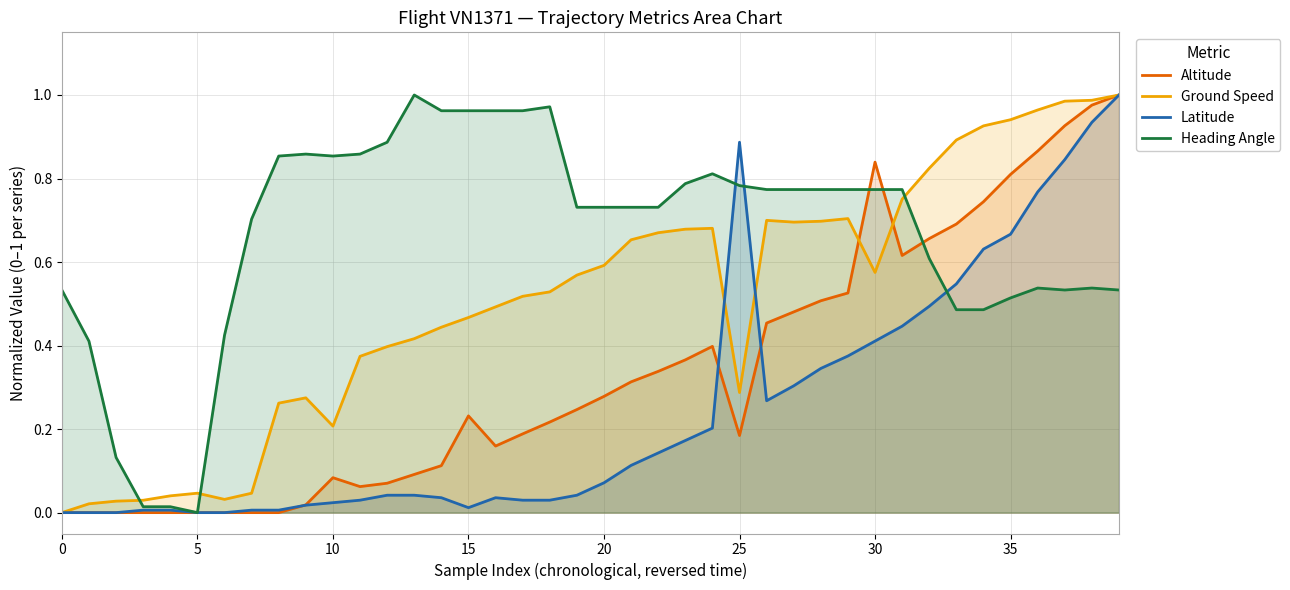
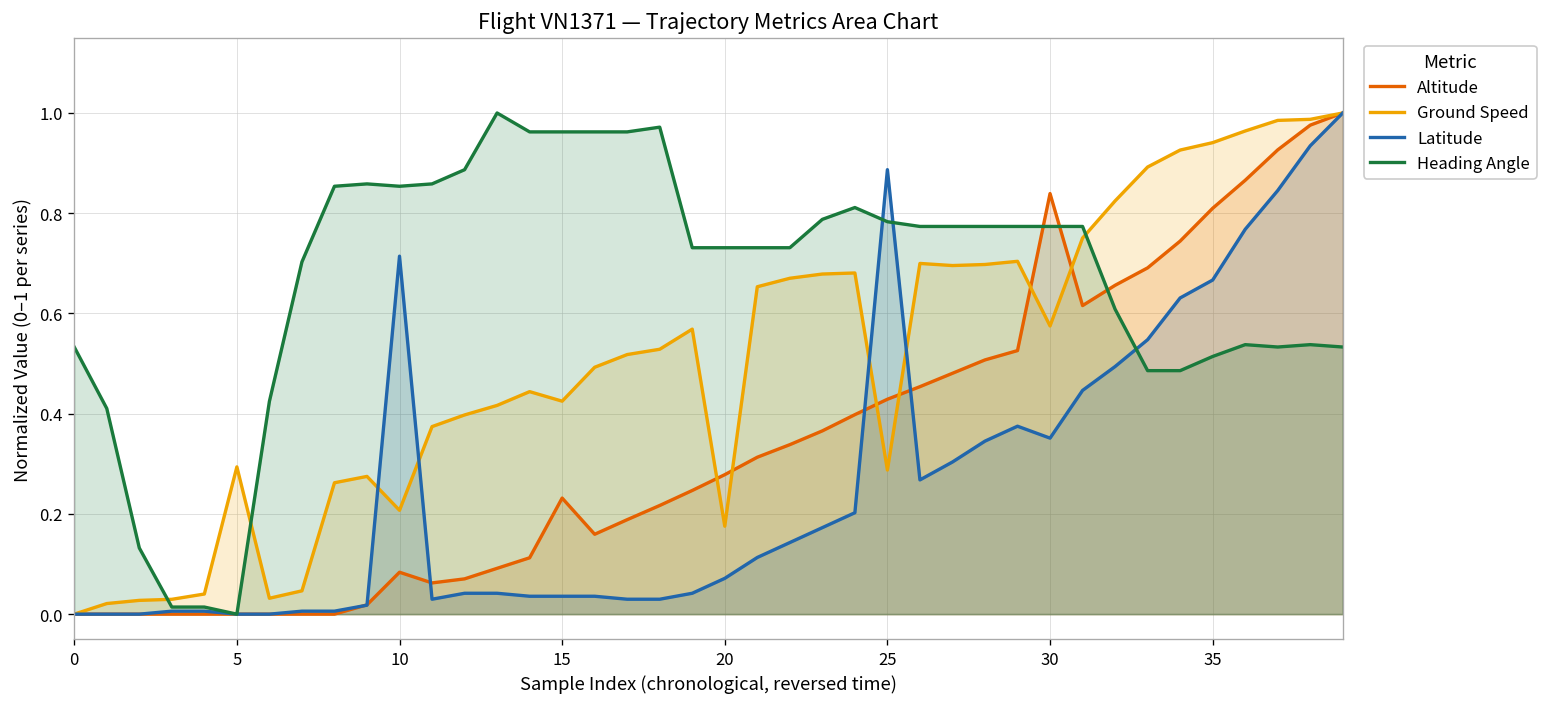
Ground Speed, 5: 0.05 -> 0.29
Latitude, 10: 0.02 -> 0.71
Ground Speed, 15: 0.47 -> 0.42
Latitude, 15: 0.01 -> 0.04
Ground Speed, 20: 0.59 -> 0.18
Altitude, 25: 0.18 -> 0.43
Latitude, 30: 0.41 -> 0.35
